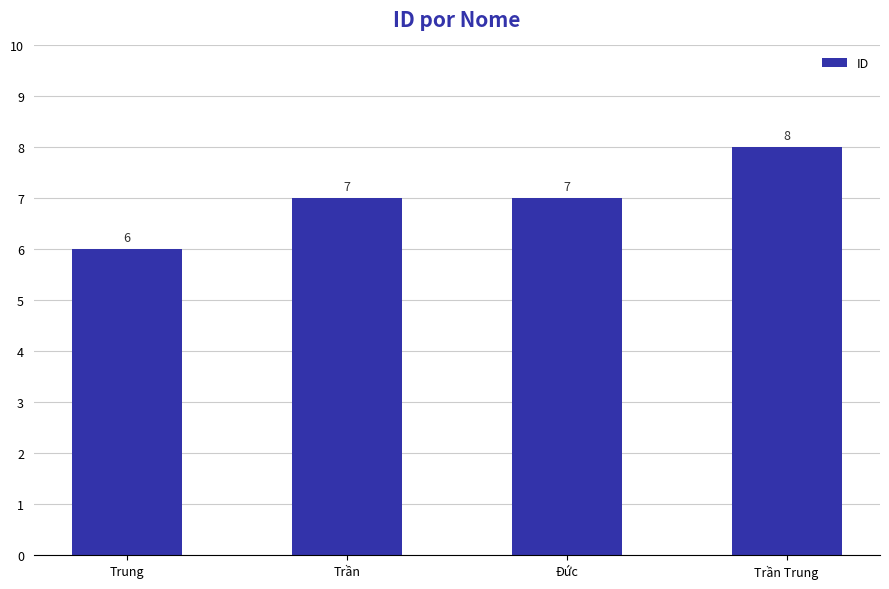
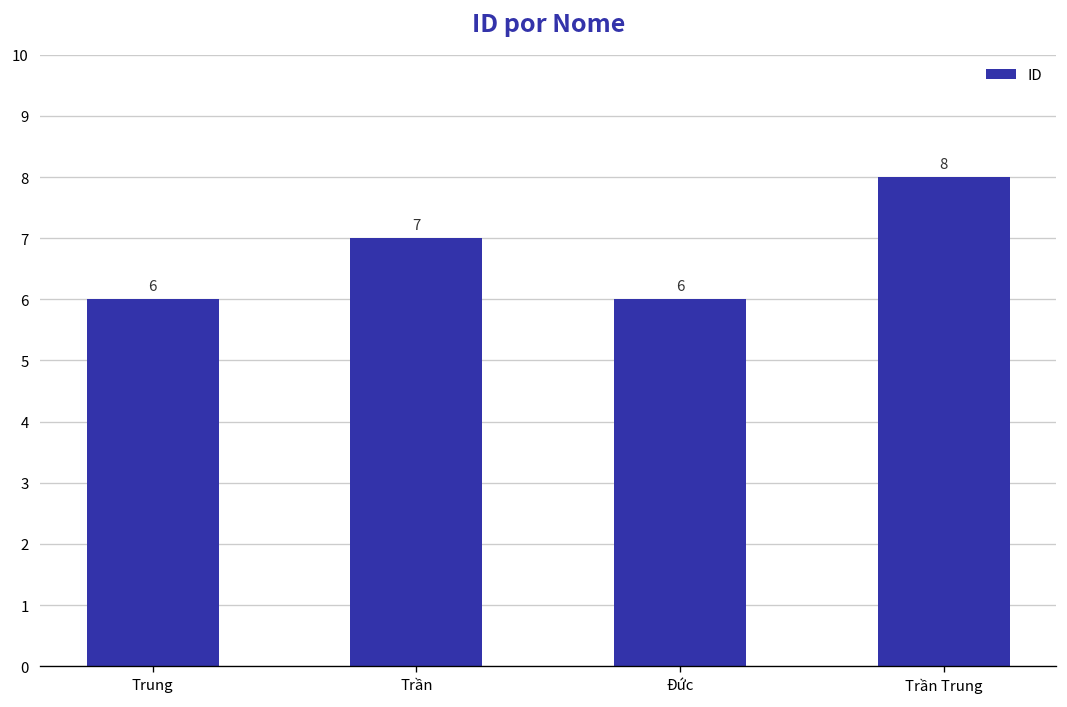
Đức: 7 -> 6
